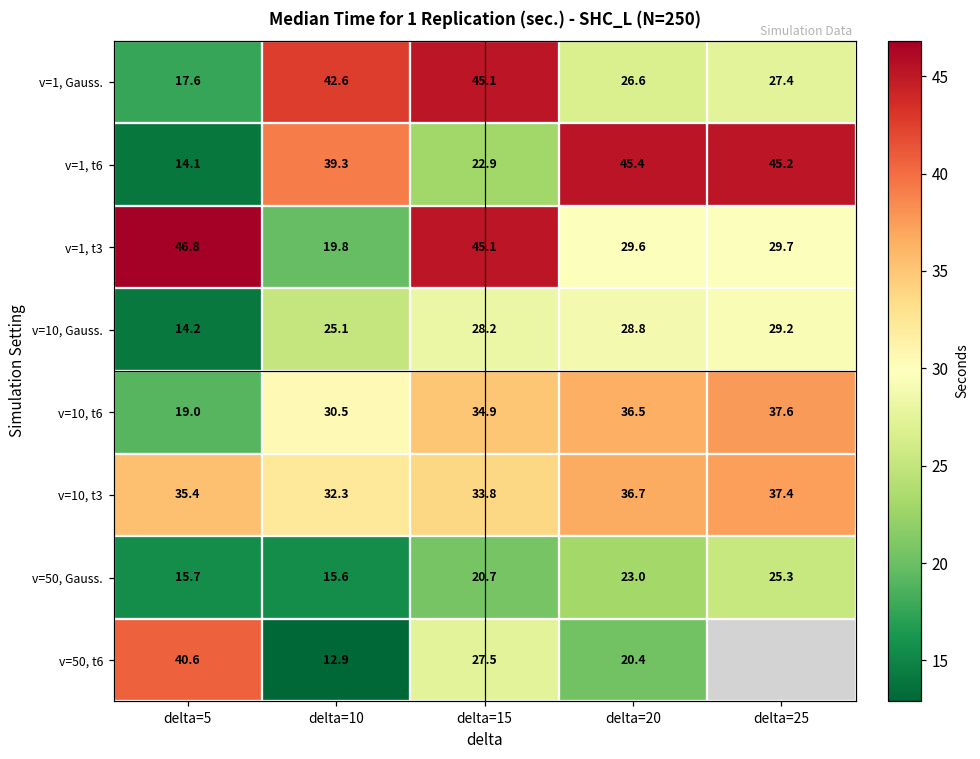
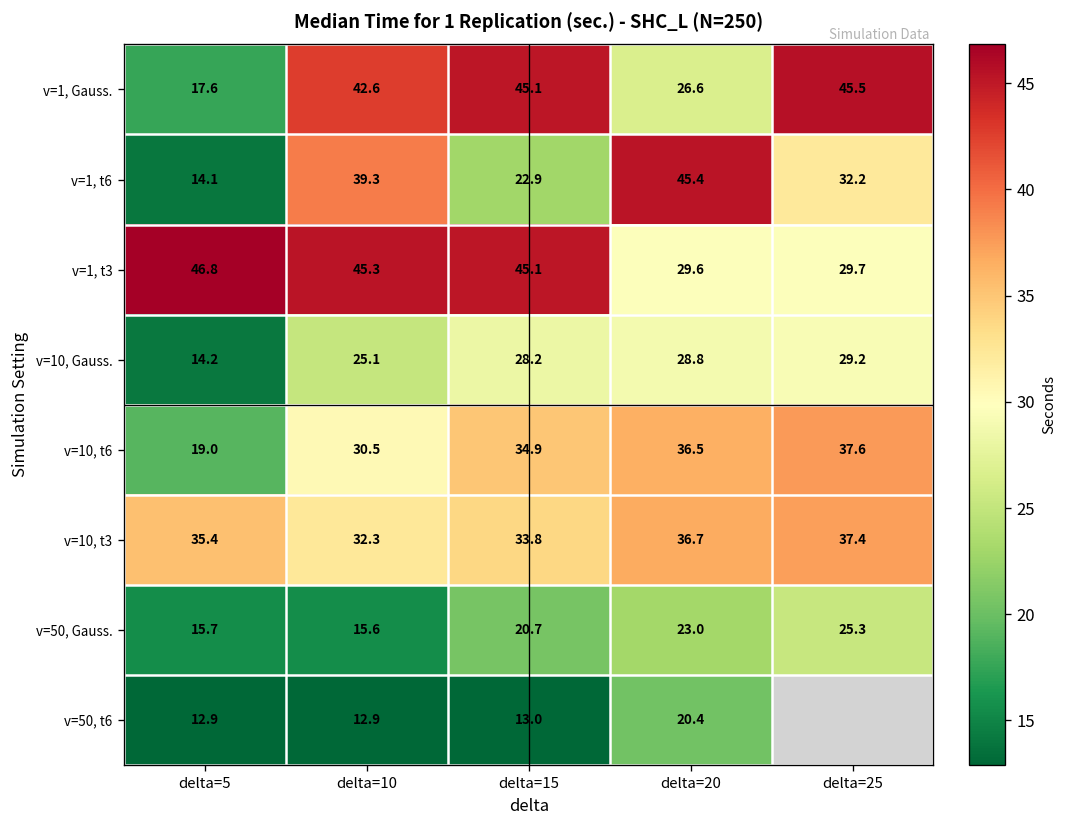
v=1, Gauss., delta=25: 27.4 -> 45.5
v=1, t6, delta=25: 45.2 -> 32.2
v=1, t3, delta=10: 19.8 -> 45.3
v=50, t6, delta=5: 40.6 -> 12.9
v=50, t6, delta=15: 27.5 -> 13.0
